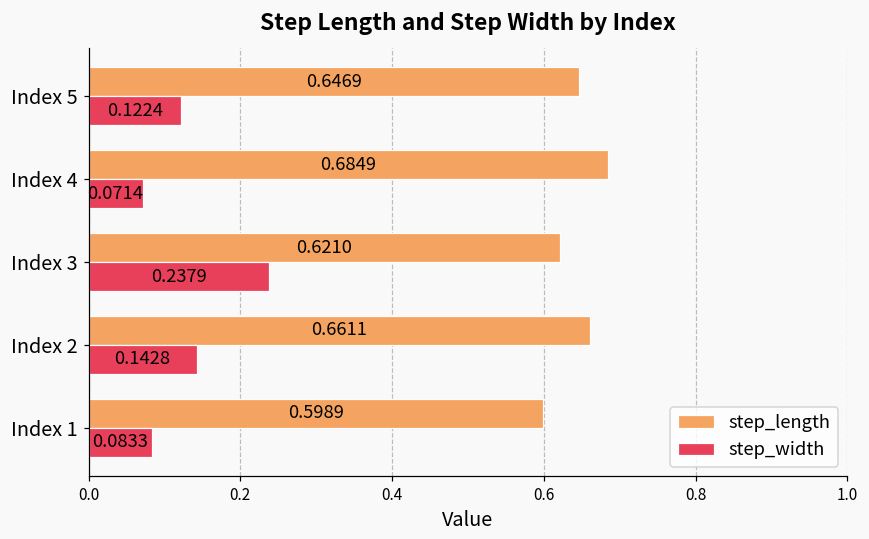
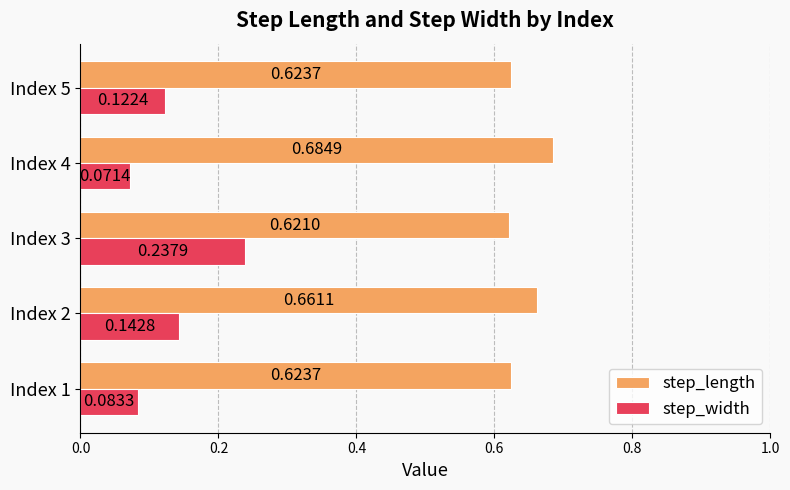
step_length, Index 5: 0.6469 -> 0.6237
step_length, Index 1: 0.5989 -> 0.6237
